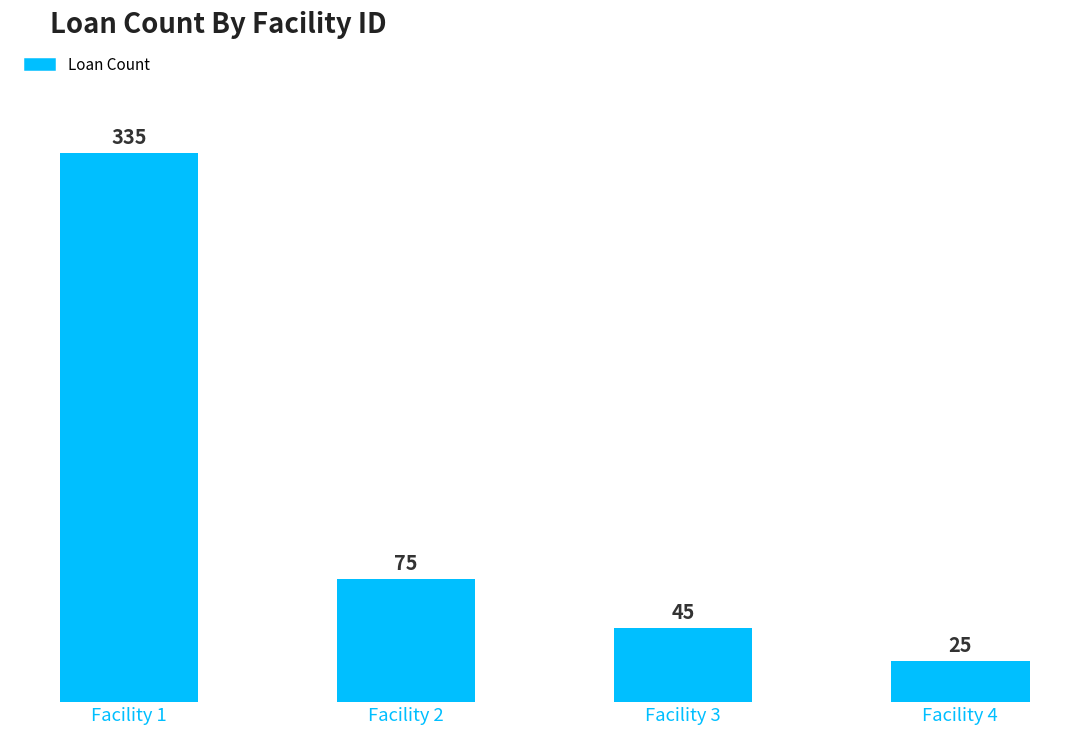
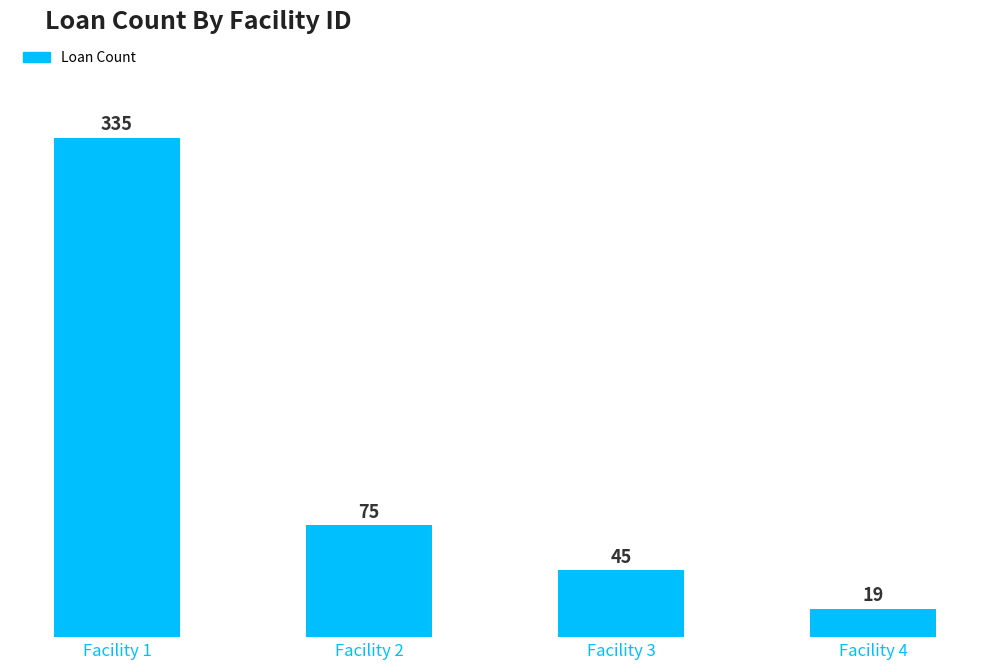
Facility 4: 25 -> 19
